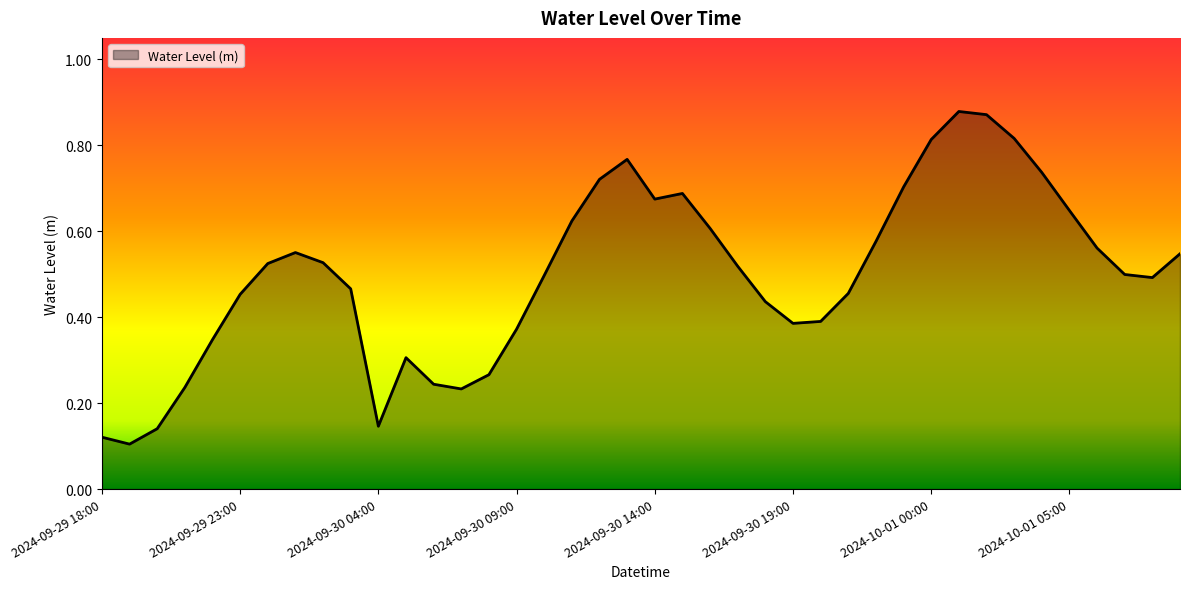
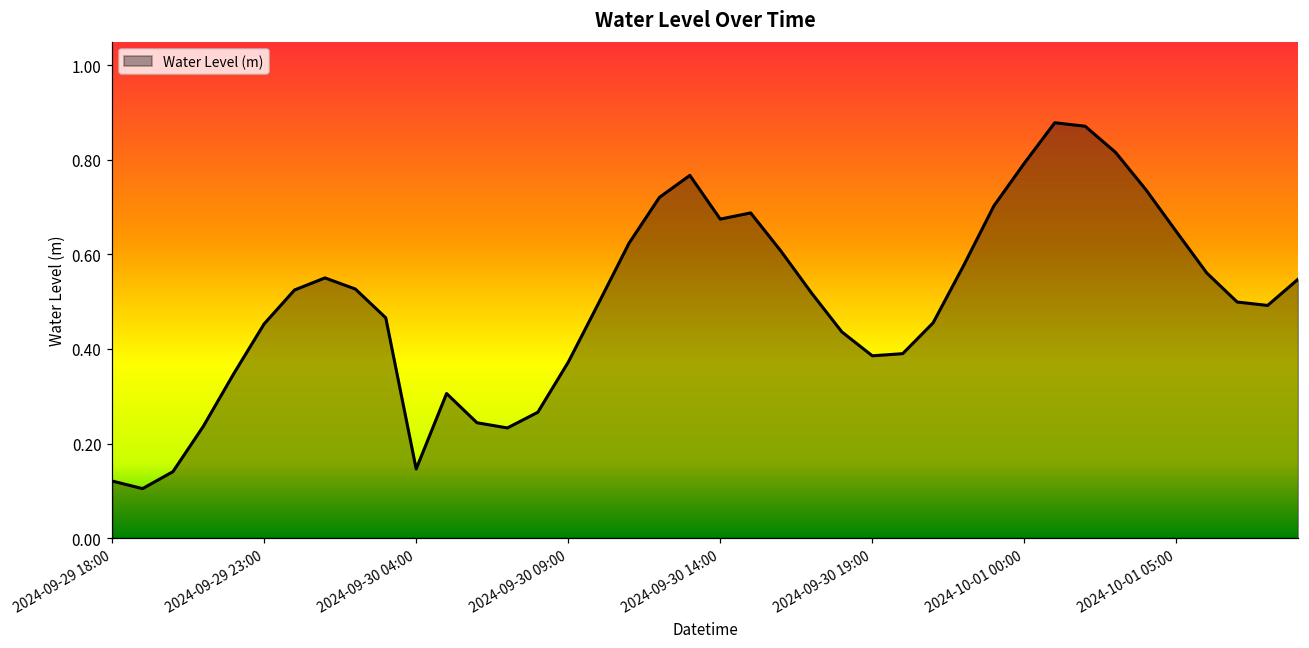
2024-10-01 00:00: 0.81 -> 0.79
